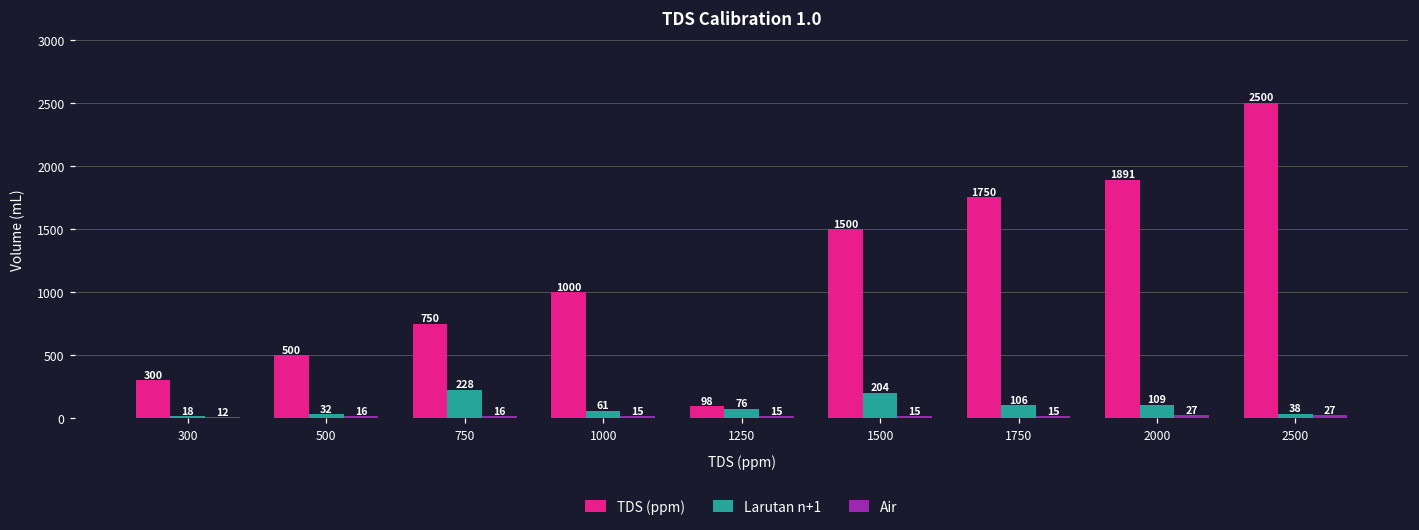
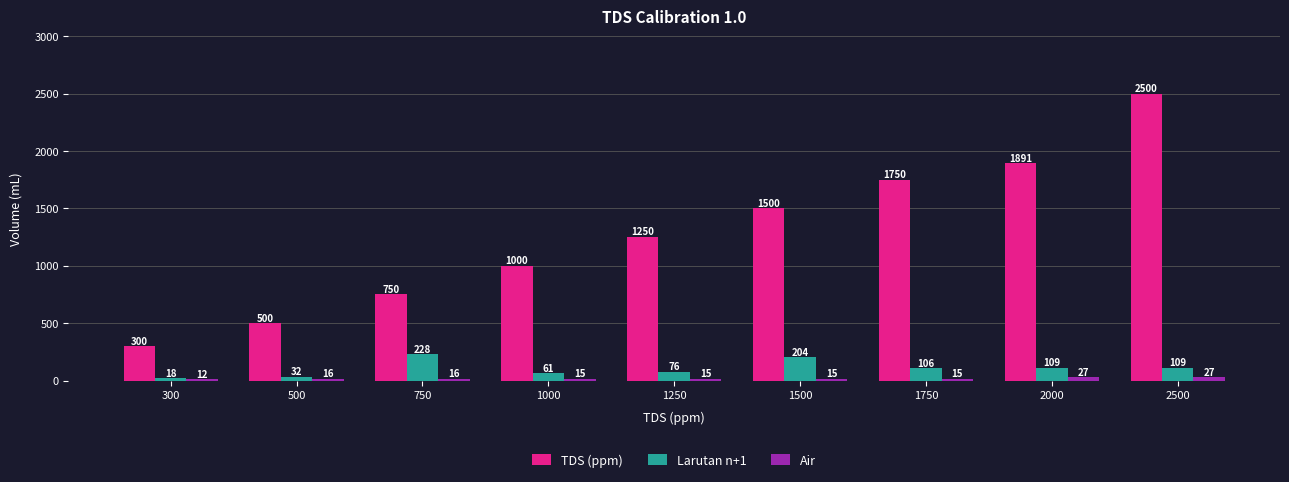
TDS (ppm), 1250: 98 -> 1250
Larutan n+1, 2500: 38 -> 109
